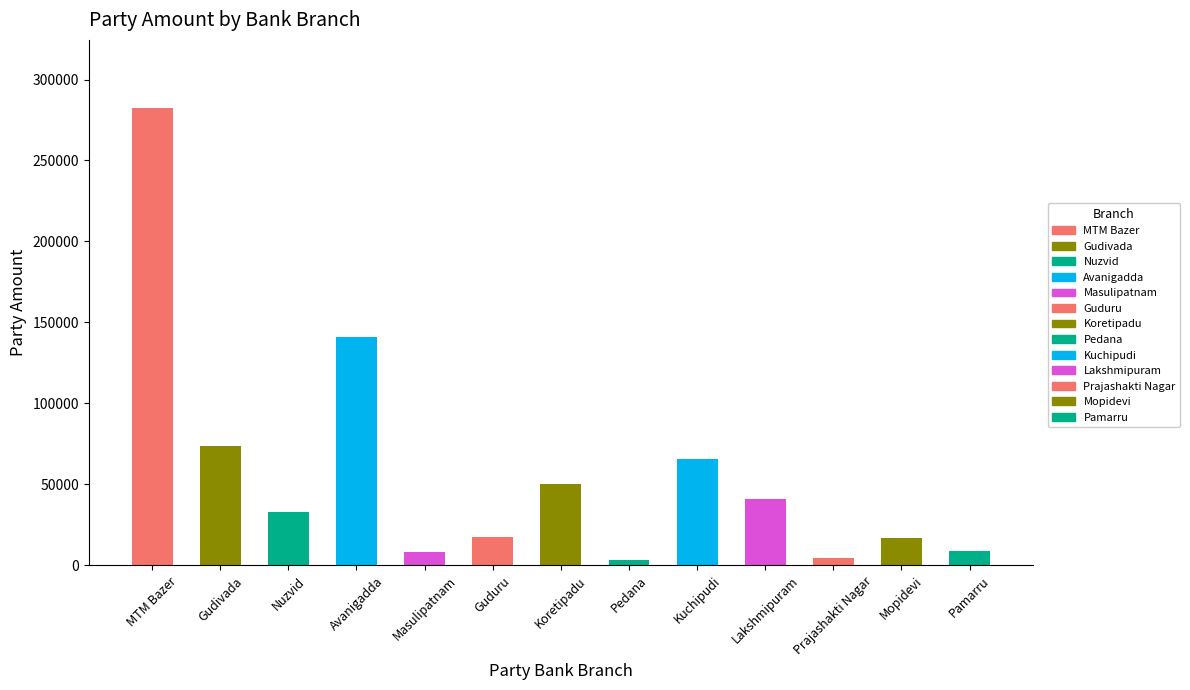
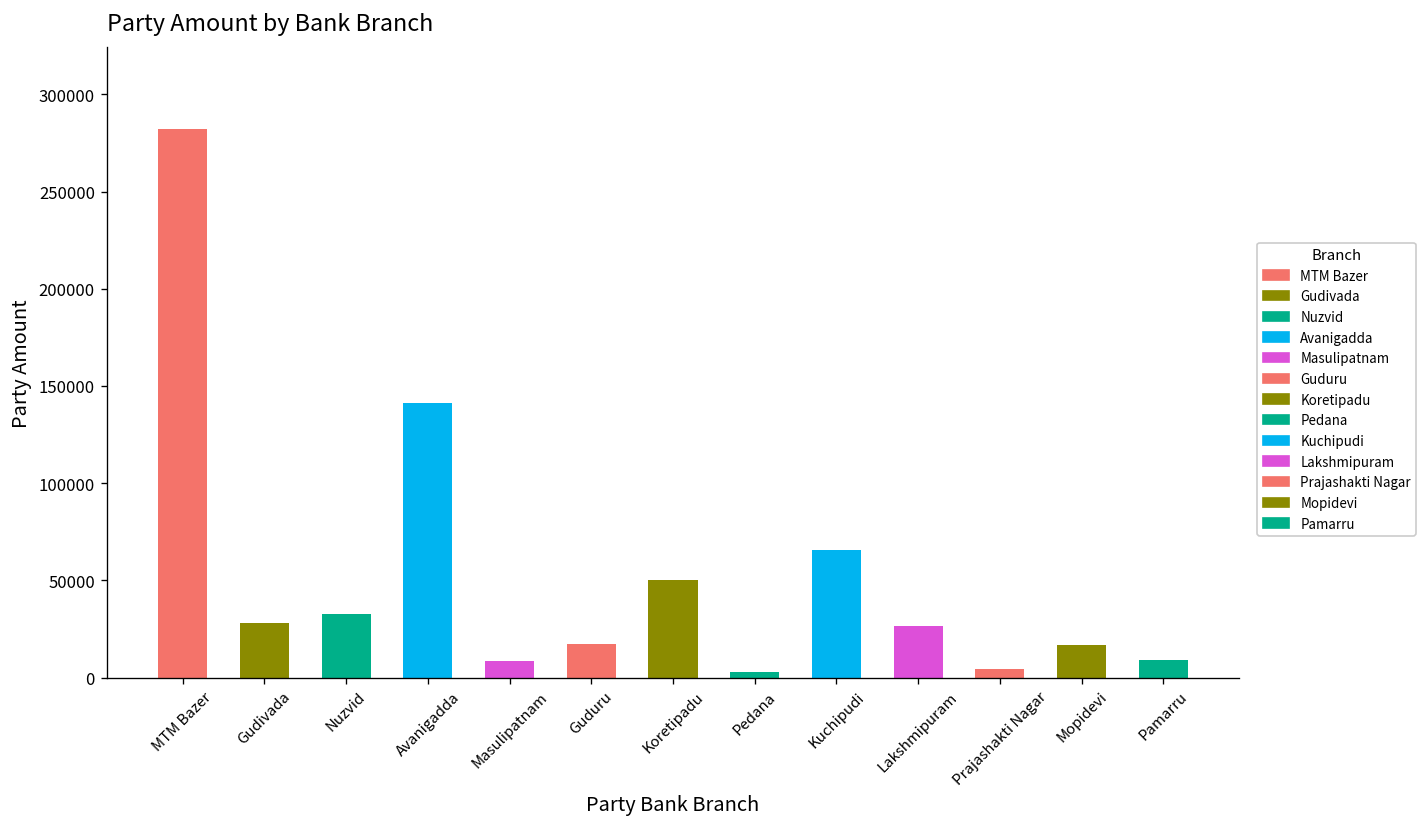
Gudivada: 74000 -> 28000
Lakshmipuram: 41000 -> 27000
